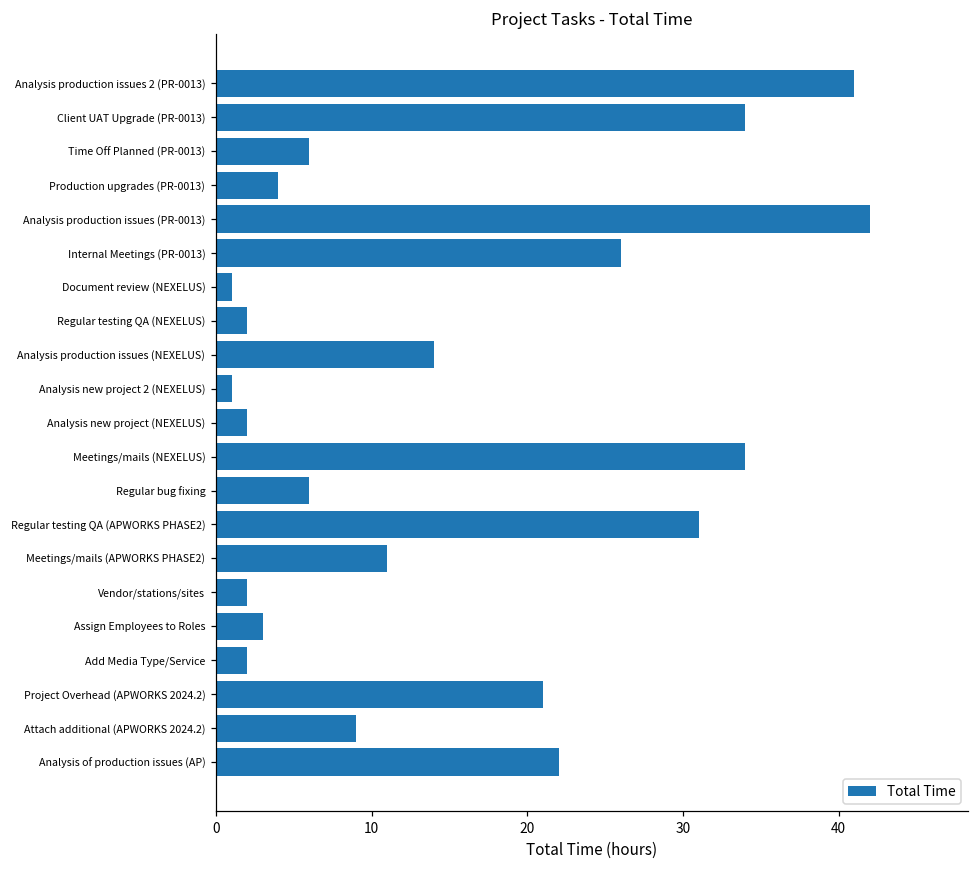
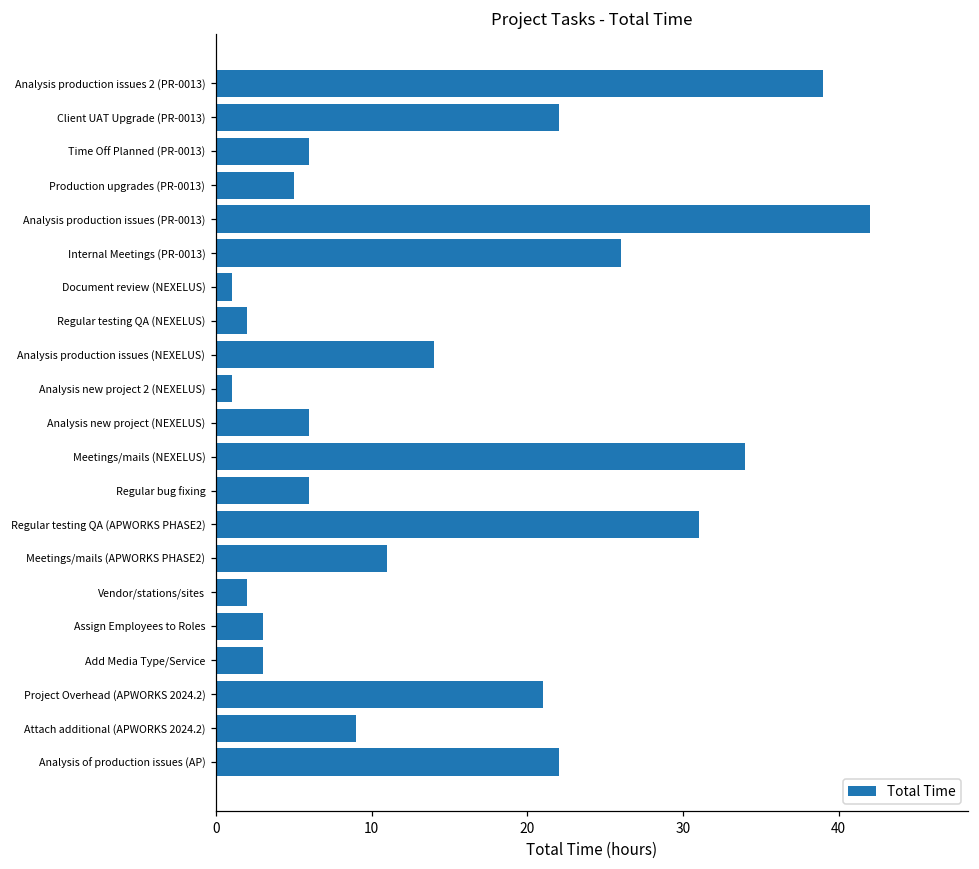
Analysis production issues 2 (PR-0013): 41 -> 39
Client UAT Upgrade (PR-0013): 34 -> 22
Production upgrades (PR-0013): 4 -> 5
Analysis new project (NEXELUS): 2 -> 6
Add Media Type/Service: 2 -> 3
